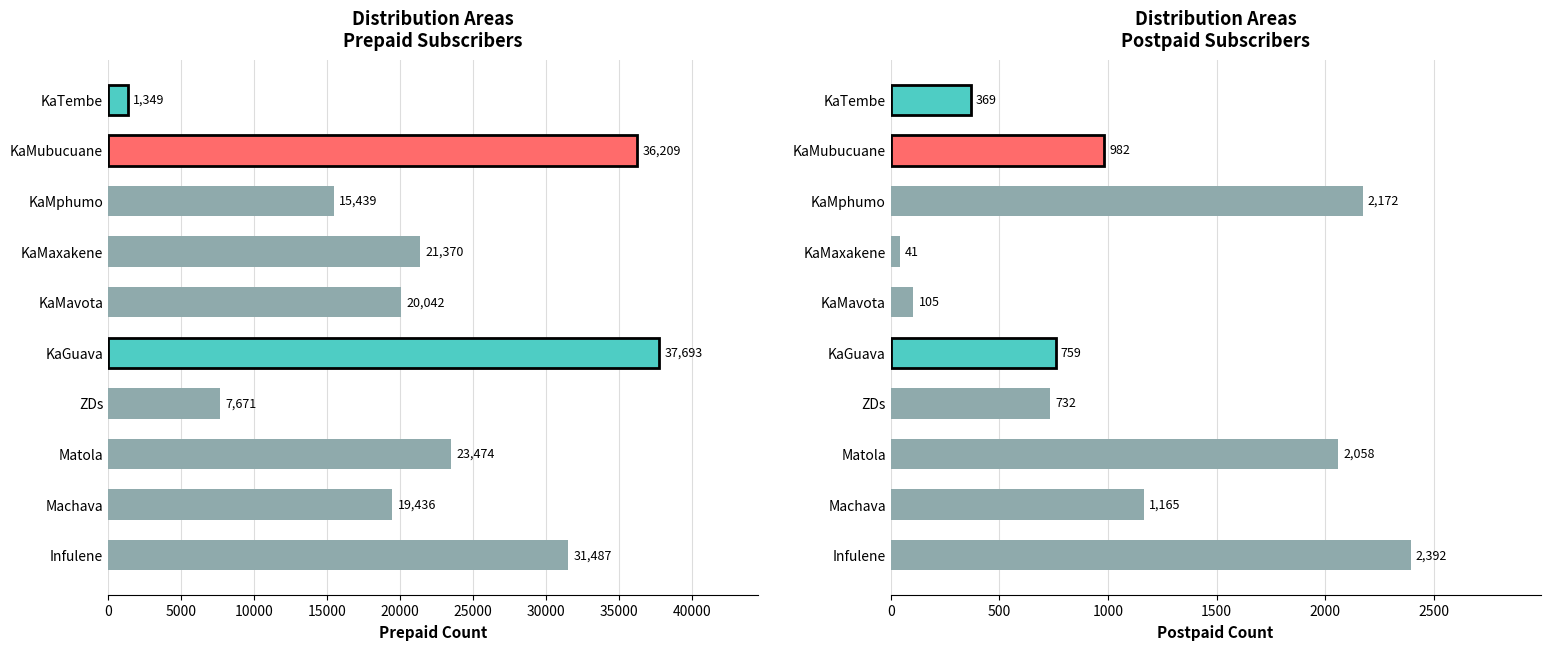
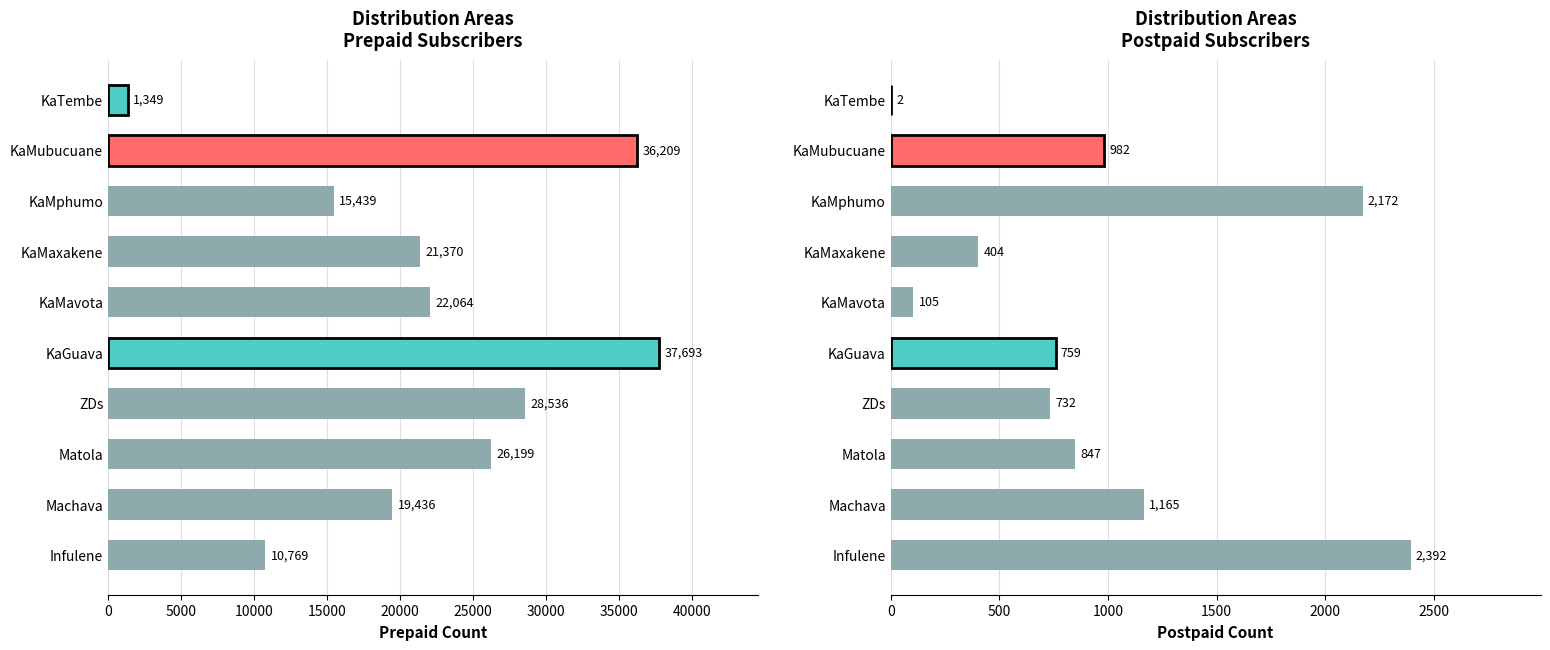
Distribution Areas Prepaid Subscribers, KaMavota: 20,042 -> 22,064
Distribution Areas Prepaid Subscribers, ZDs: 7,671 -> 28,536
Distribution Areas Prepaid Subscribers, Matola: 23,474 -> 26,199
Distribution Areas Prepaid Subscribers, Infulene: 31,487 -> 10,769
Distribution Areas Postpaid Subscribers, KaTembe: 369 -> 2
Distribution Areas Postpaid Subscribers, KaMaxakene: 41 -> 404
Distribution Areas Postpaid Subscribers, Matola: 2,058 -> 847
